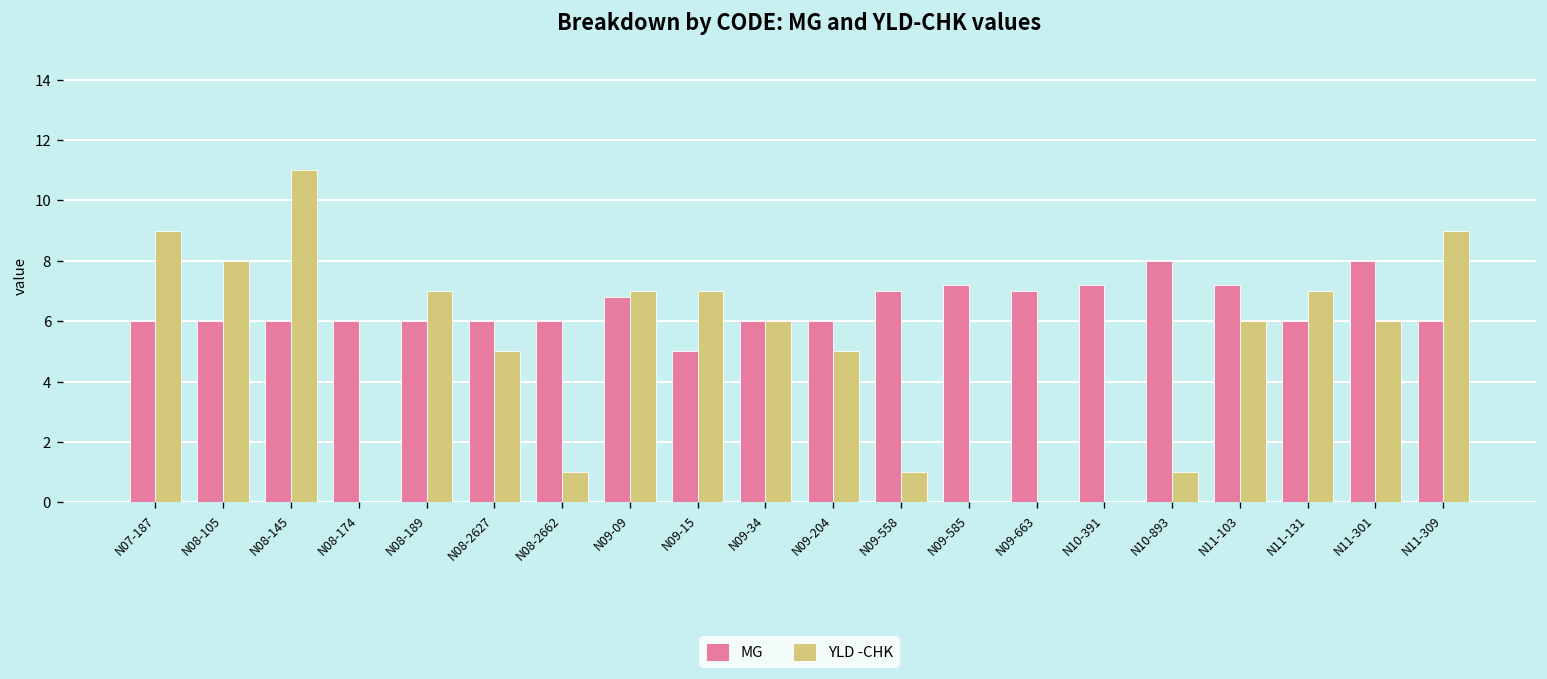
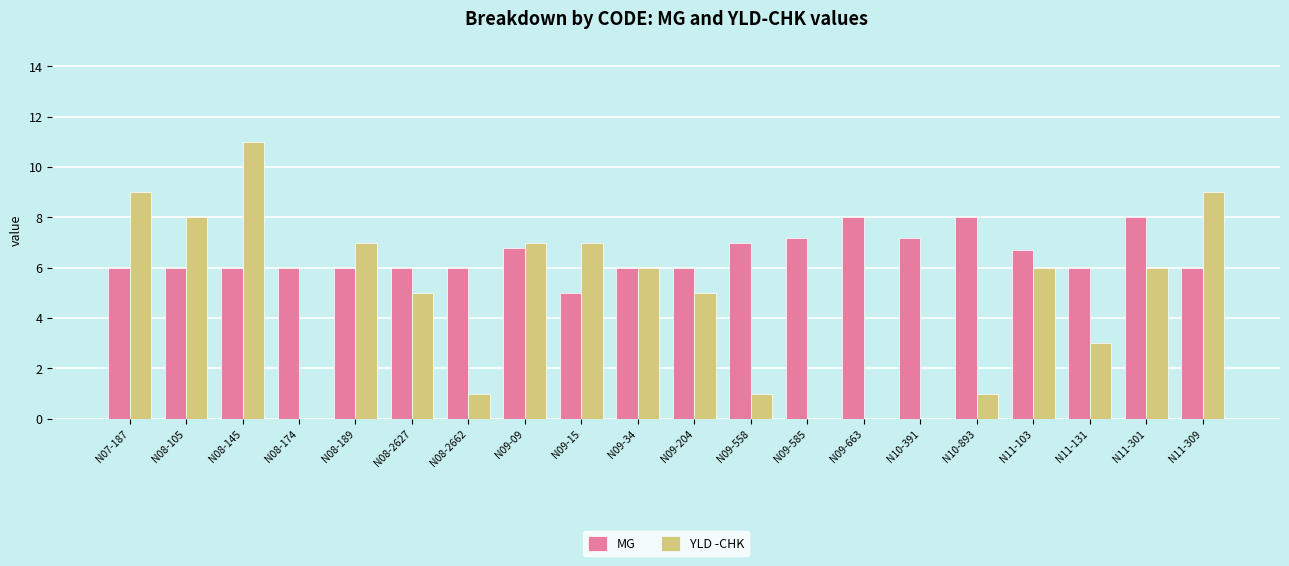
MG, N09-663: 7 -> 8
MG, N11-103: 7.2 -> 6.7
YLD -CHK, N11-131: 7 -> 3
